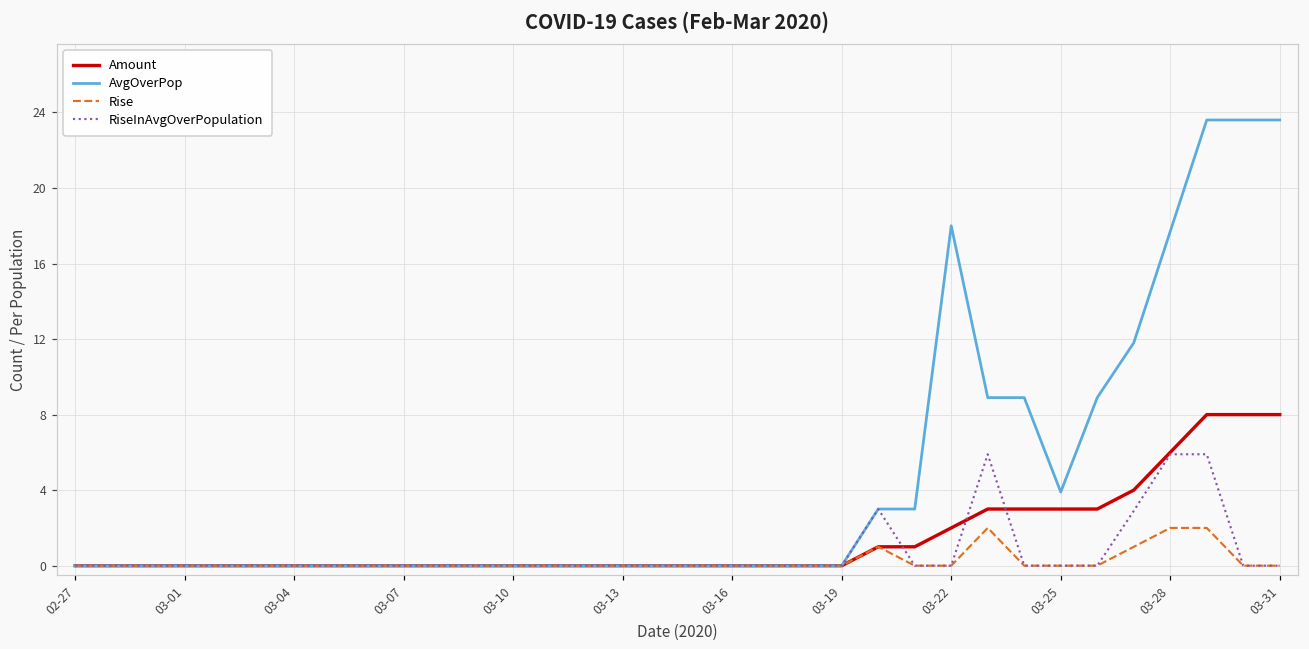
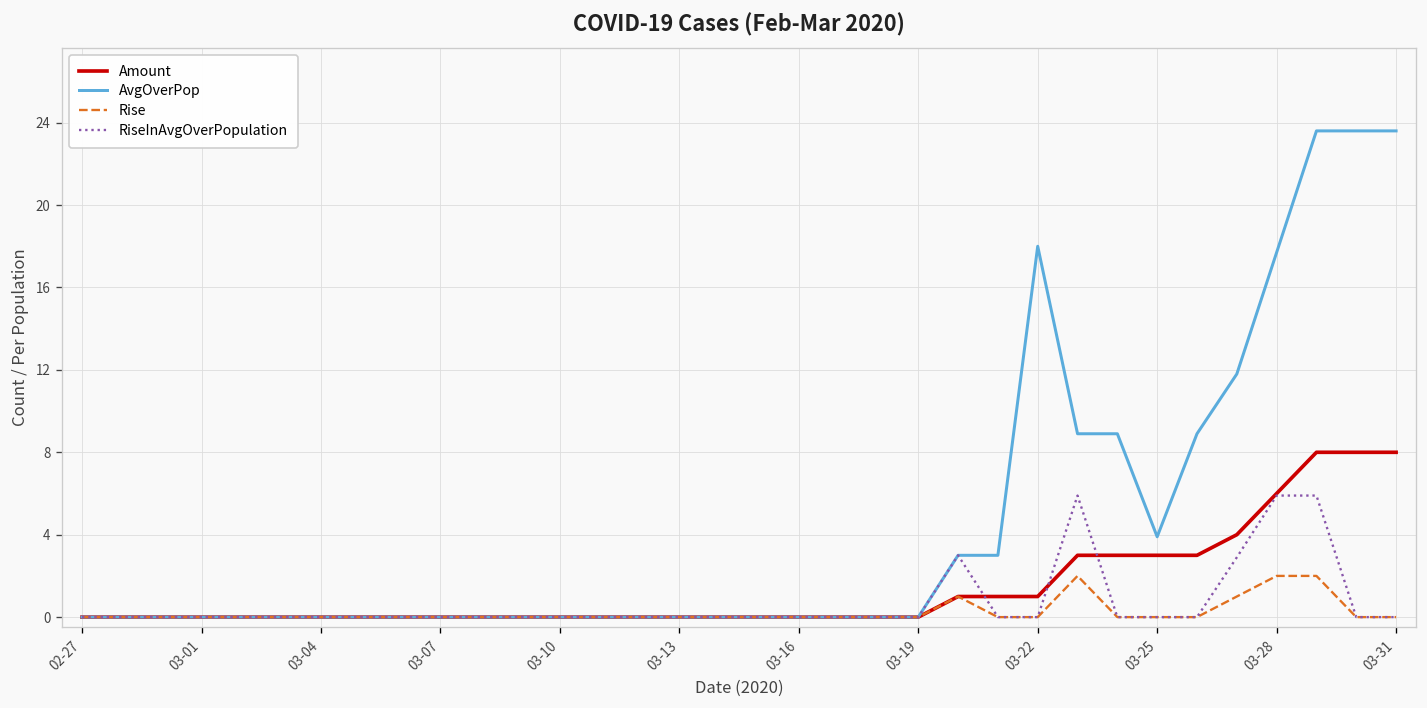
Amount, 03-22: 2 -> 1
